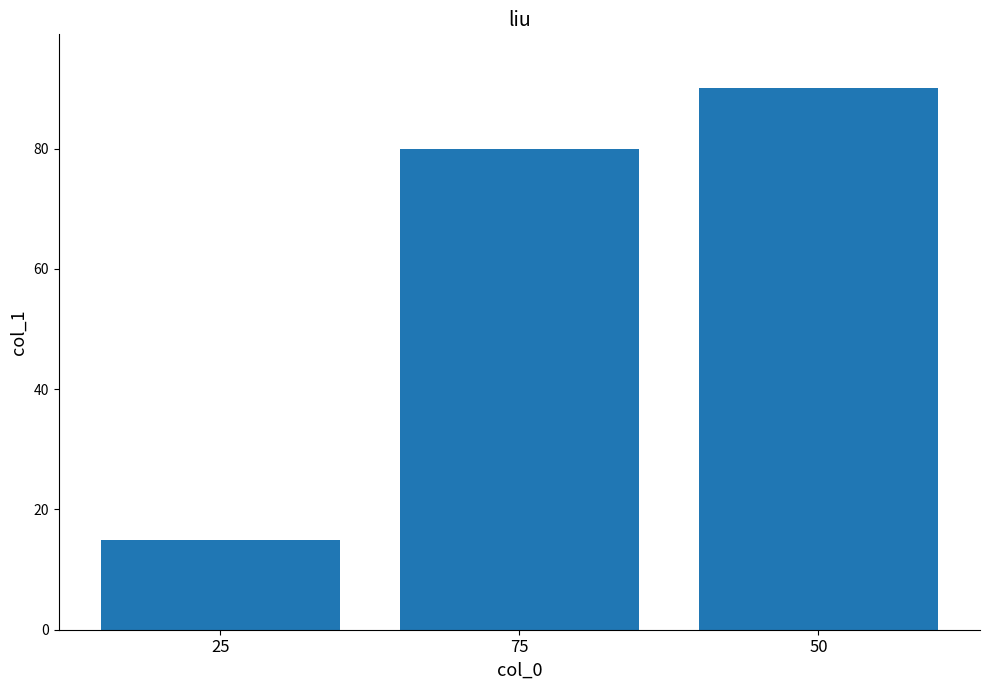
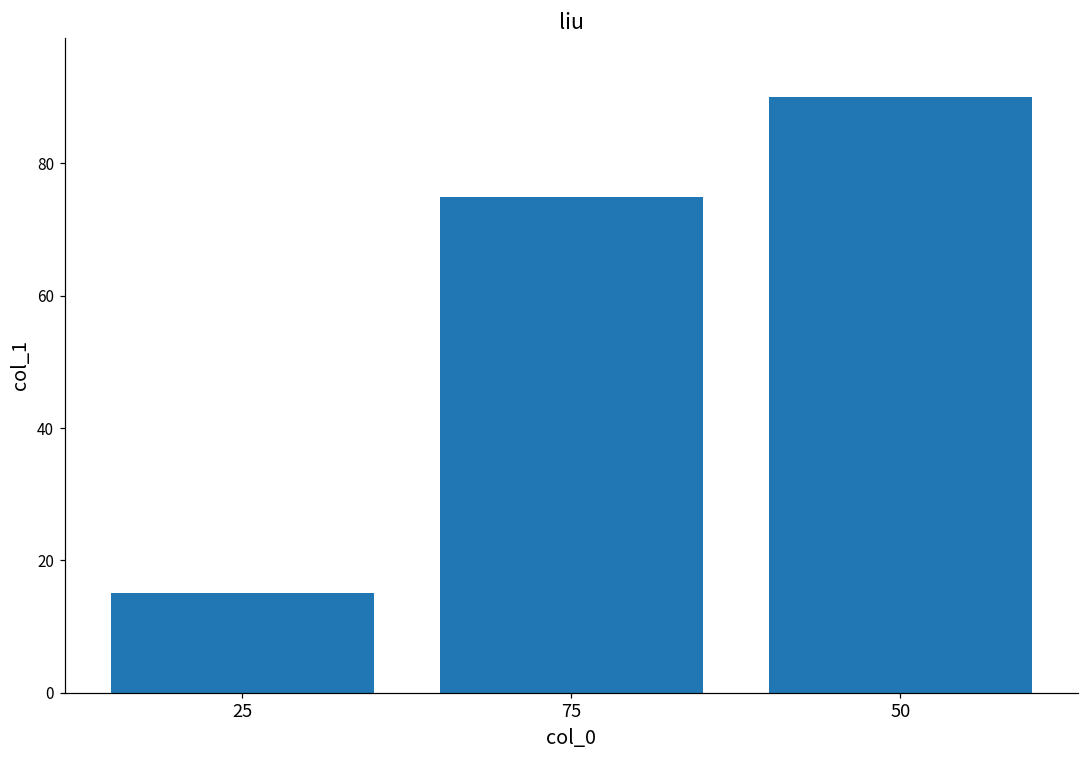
75: 80 -> 75
